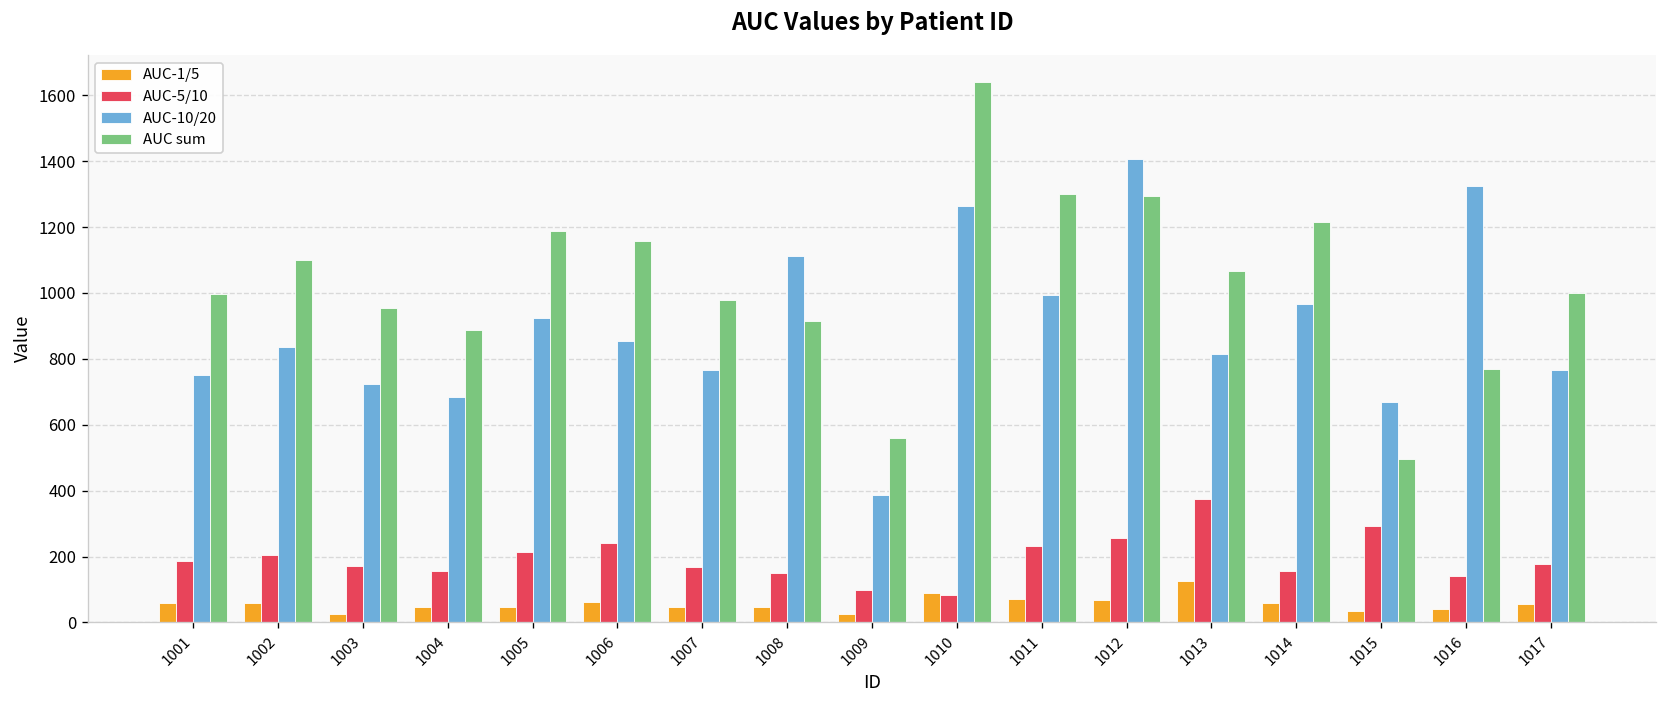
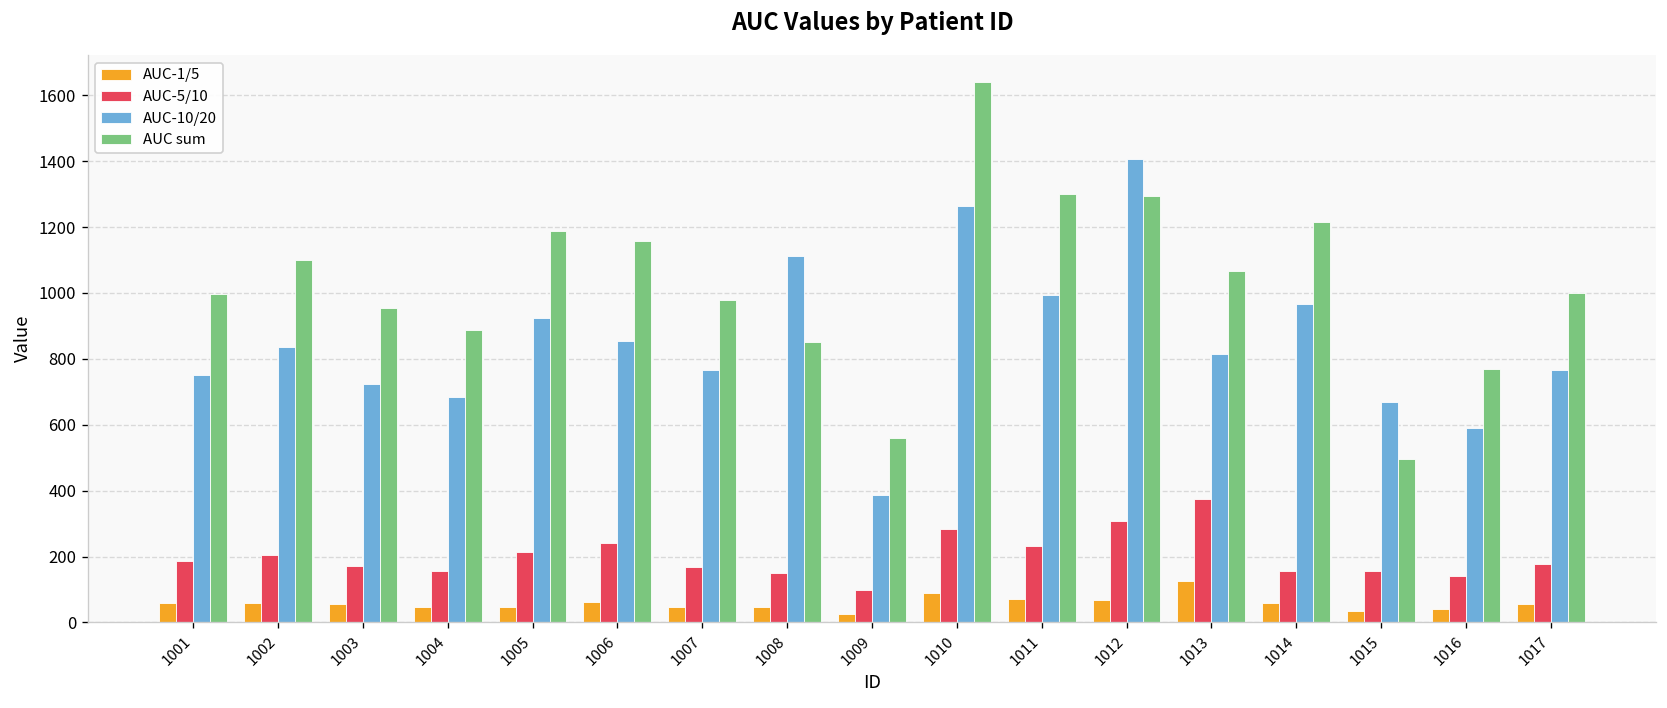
AUC-1/5, 1003: 30 -> 60
AUC sum, 1008: 910 -> 850
AUC-5/10, 1010: 80 -> 290
AUC-5/10, 1012: 260 -> 310
AUC-5/10, 1015: 290 -> 160
AUC-10/20, 1016: 1330 -> 590
